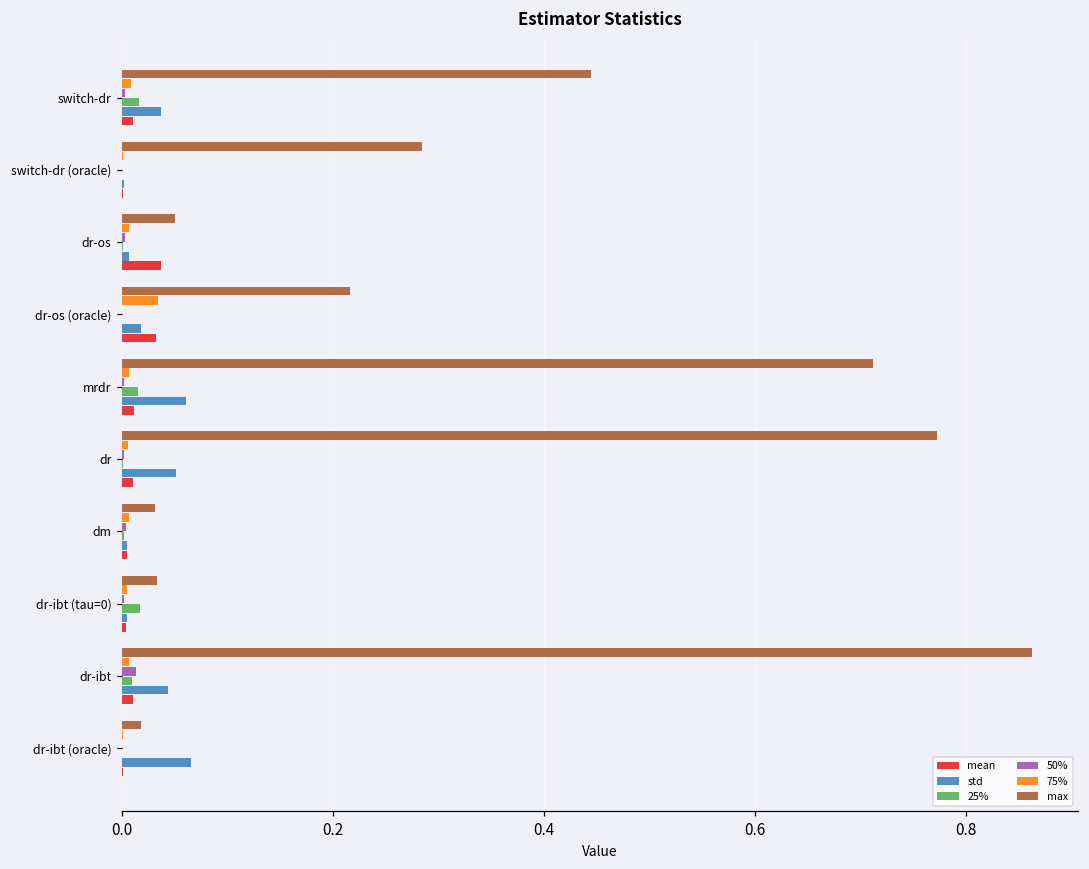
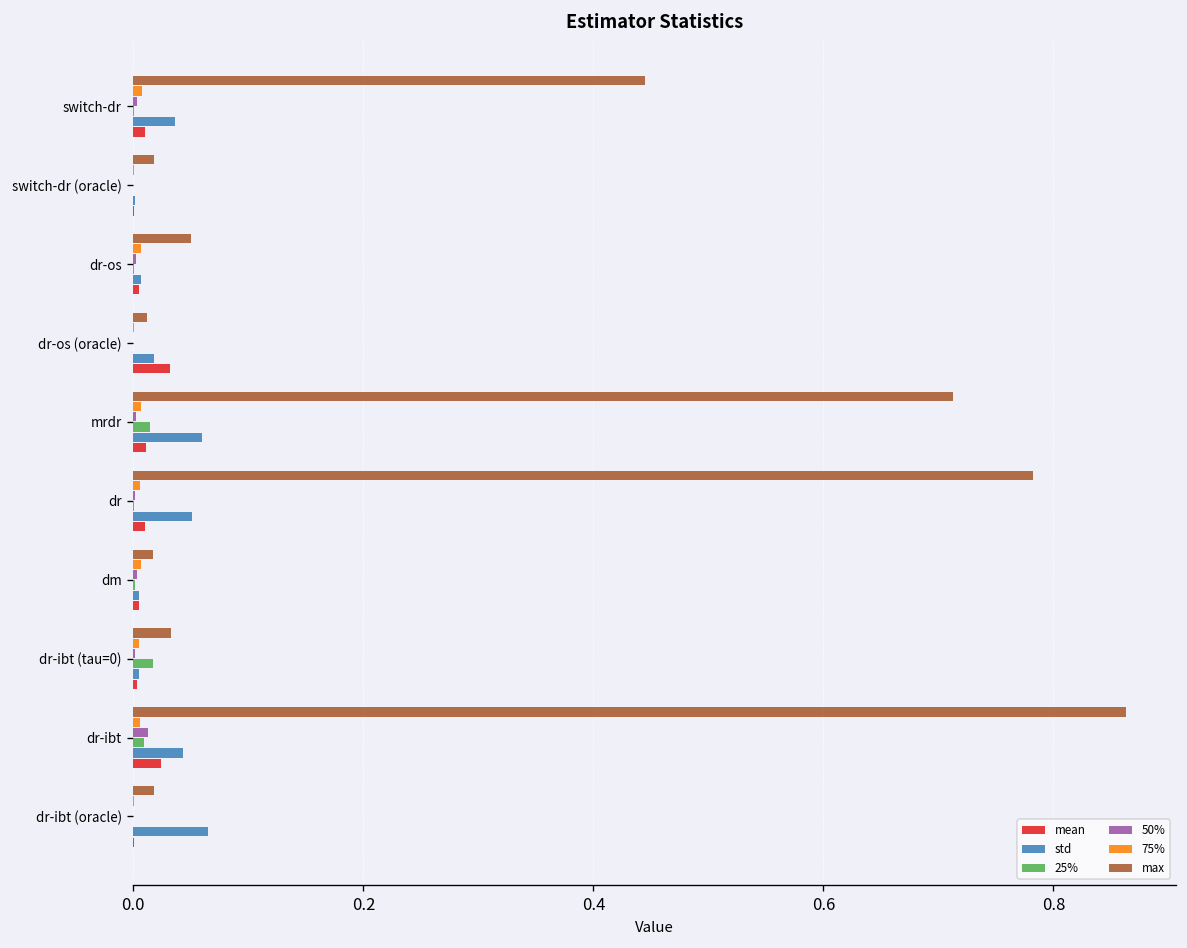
25%, switch-dr: 0.02 -> 0.00
max, switch-dr (oracle): 0.28 -> 0.02
mean, dr-os: 0.04 -> 0.00
max, dr-os (oracle): 0.22 -> 0.01
75%, dr-os (oracle): 0.03 -> 0.00
max, dr: 0.77 -> 0.78
max, dm: 0.03 -> 0.02
mean, dr-ibt: 0.01 -> 0.02
